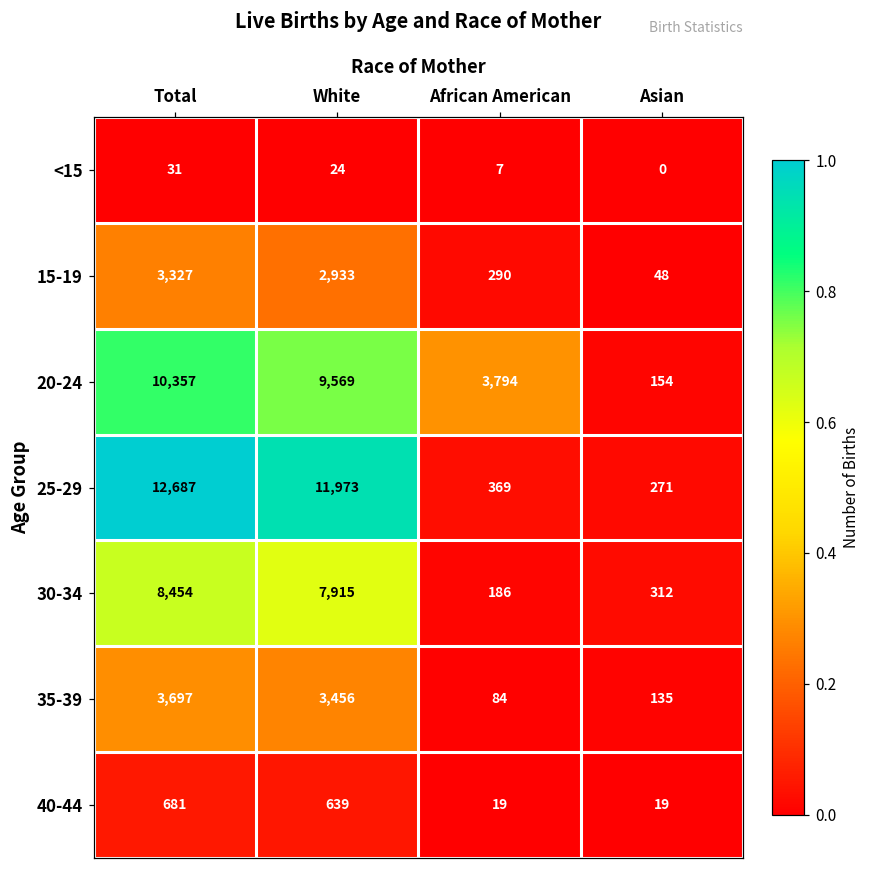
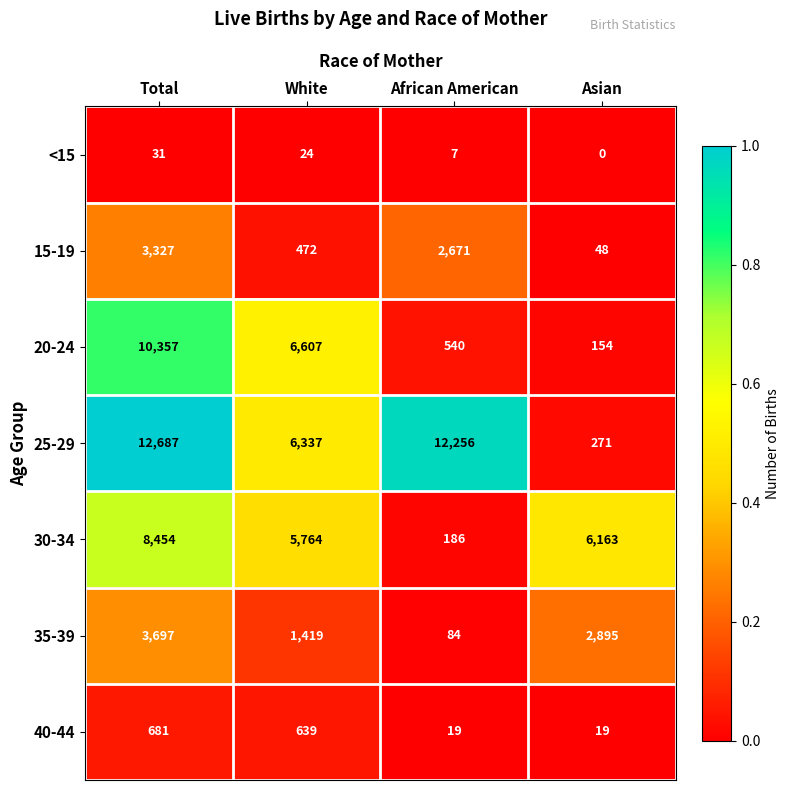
15-19, White: 2,933 -> 472
15-19, African American: 290 -> 2,671
20-24, White: 9,569 -> 6,607
20-24, African American: 3,794 -> 540
25-29, White: 11,973 -> 6,337
25-29, African American: 369 -> 12,256
30-34, White: 7,915 -> 5,764
30-34, Asian: 312 -> 6,163
35-39, White: 3,456 -> 1,419
35-39, Asian: 135 -> 2,895
